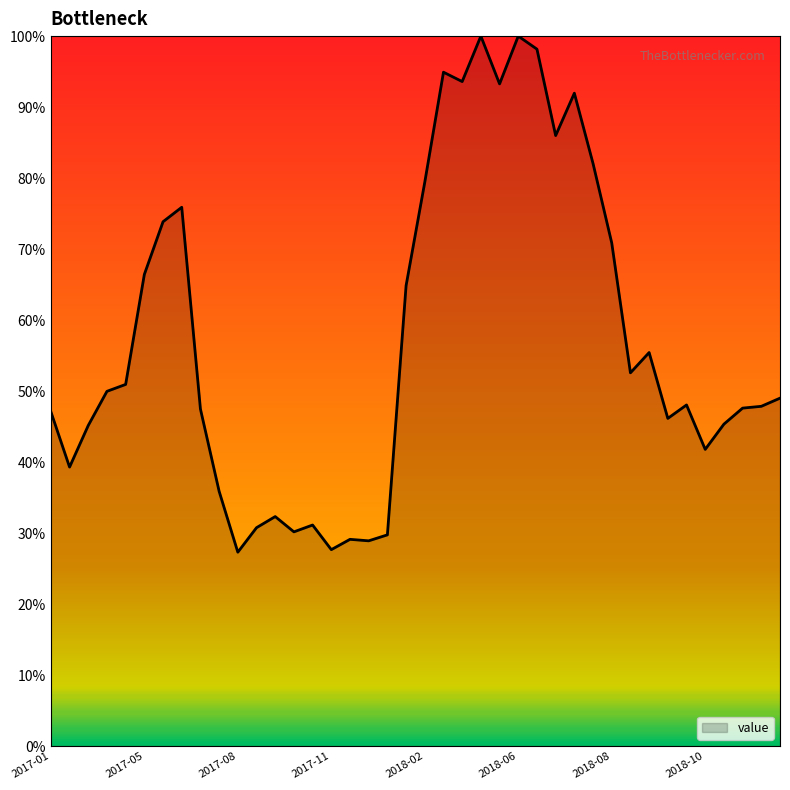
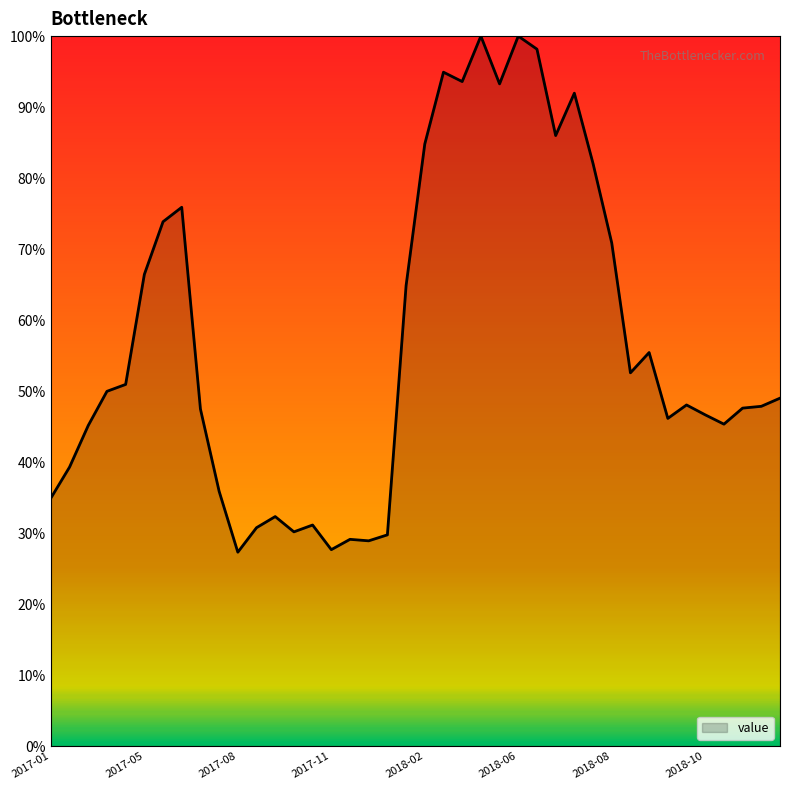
2017-01: 47% -> 35%
2018-02: 79% -> 85%
2018-10: 42% -> 47%
